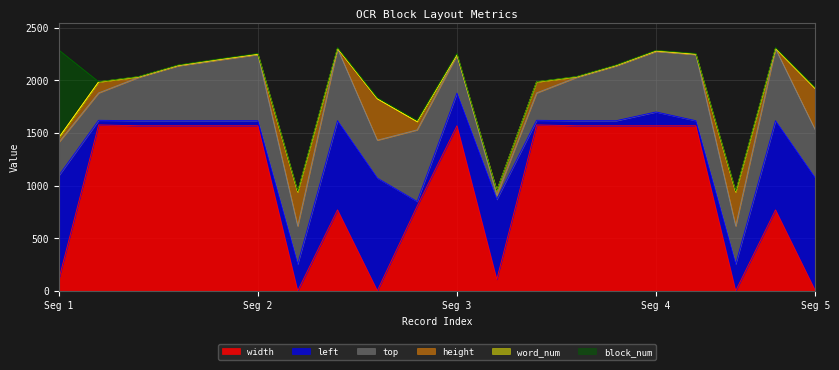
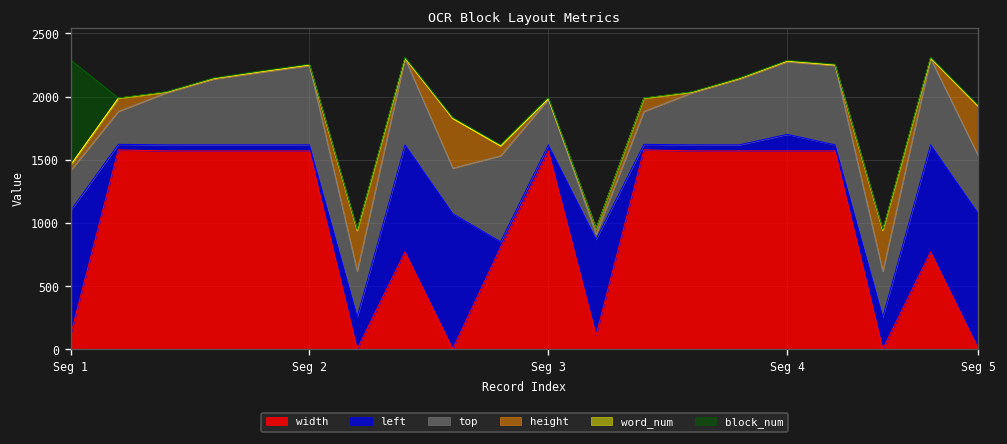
left, Seg 3: 310 -> 50
